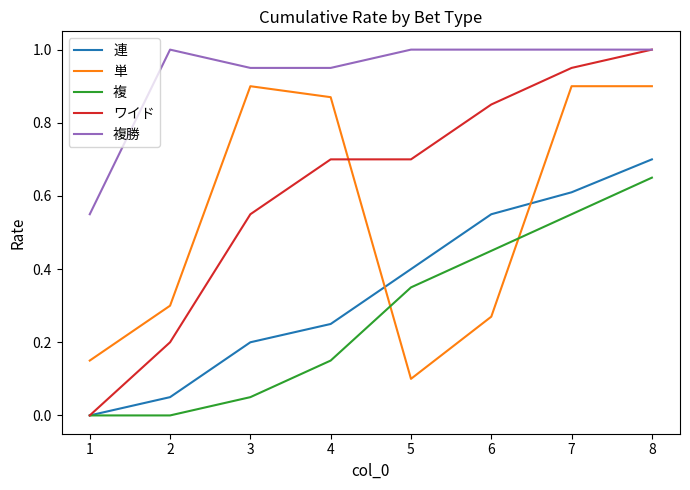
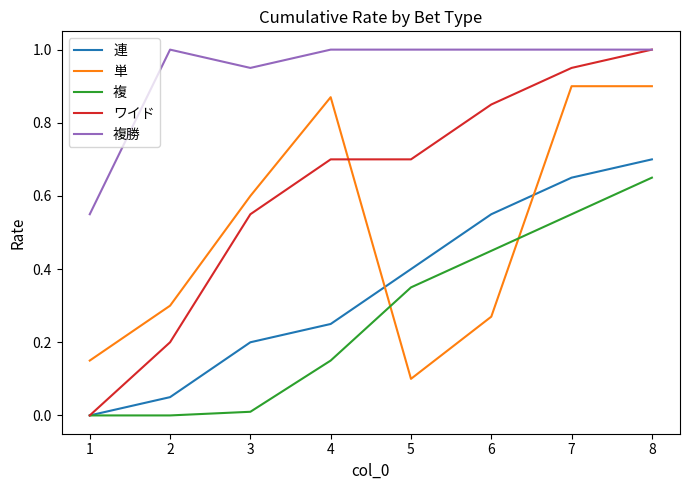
単, 3: 0.9 -> 0.6
複, 3: 0.05 -> 0.01
複勝, 4: 0.95 -> 1.00
連, 7: 0.61 -> 0.65
